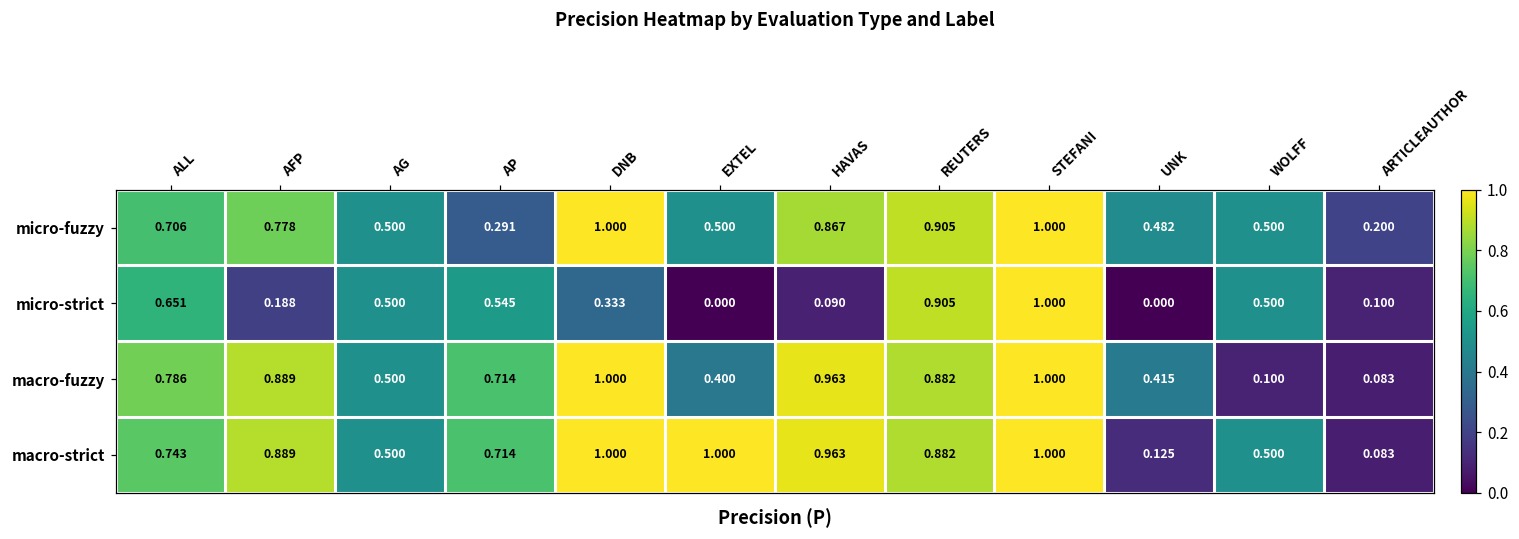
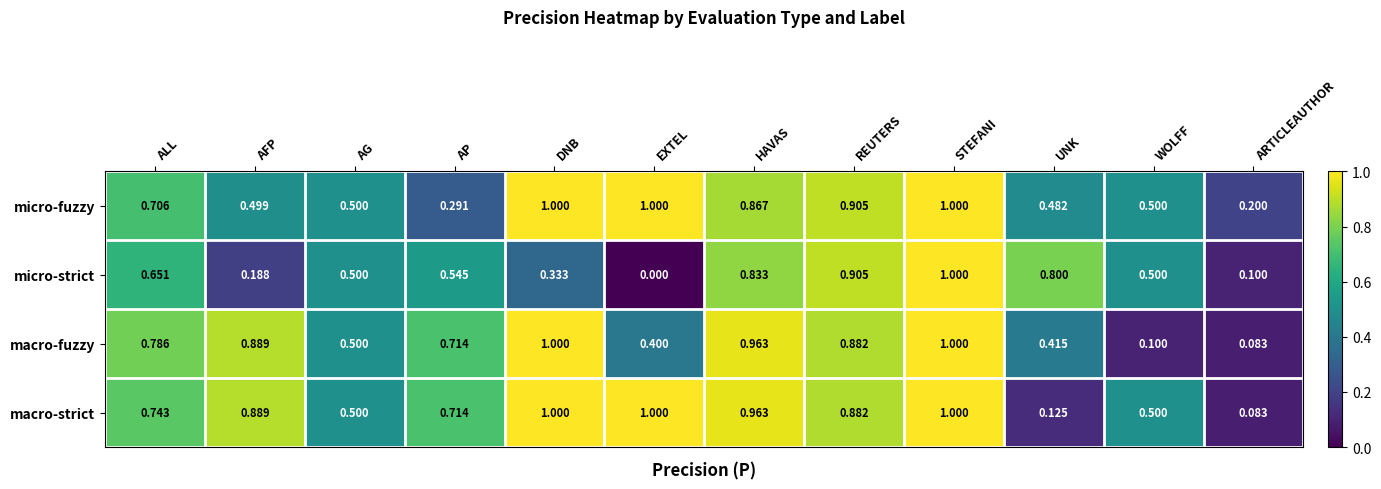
micro-fuzzy, AFP: 0.778 -> 0.499
micro-fuzzy, EXTEL: 0.500 -> 1.000
micro-strict, HAVAS: 0.090 -> 0.833
micro-strict, UNK: 0.000 -> 0.800
